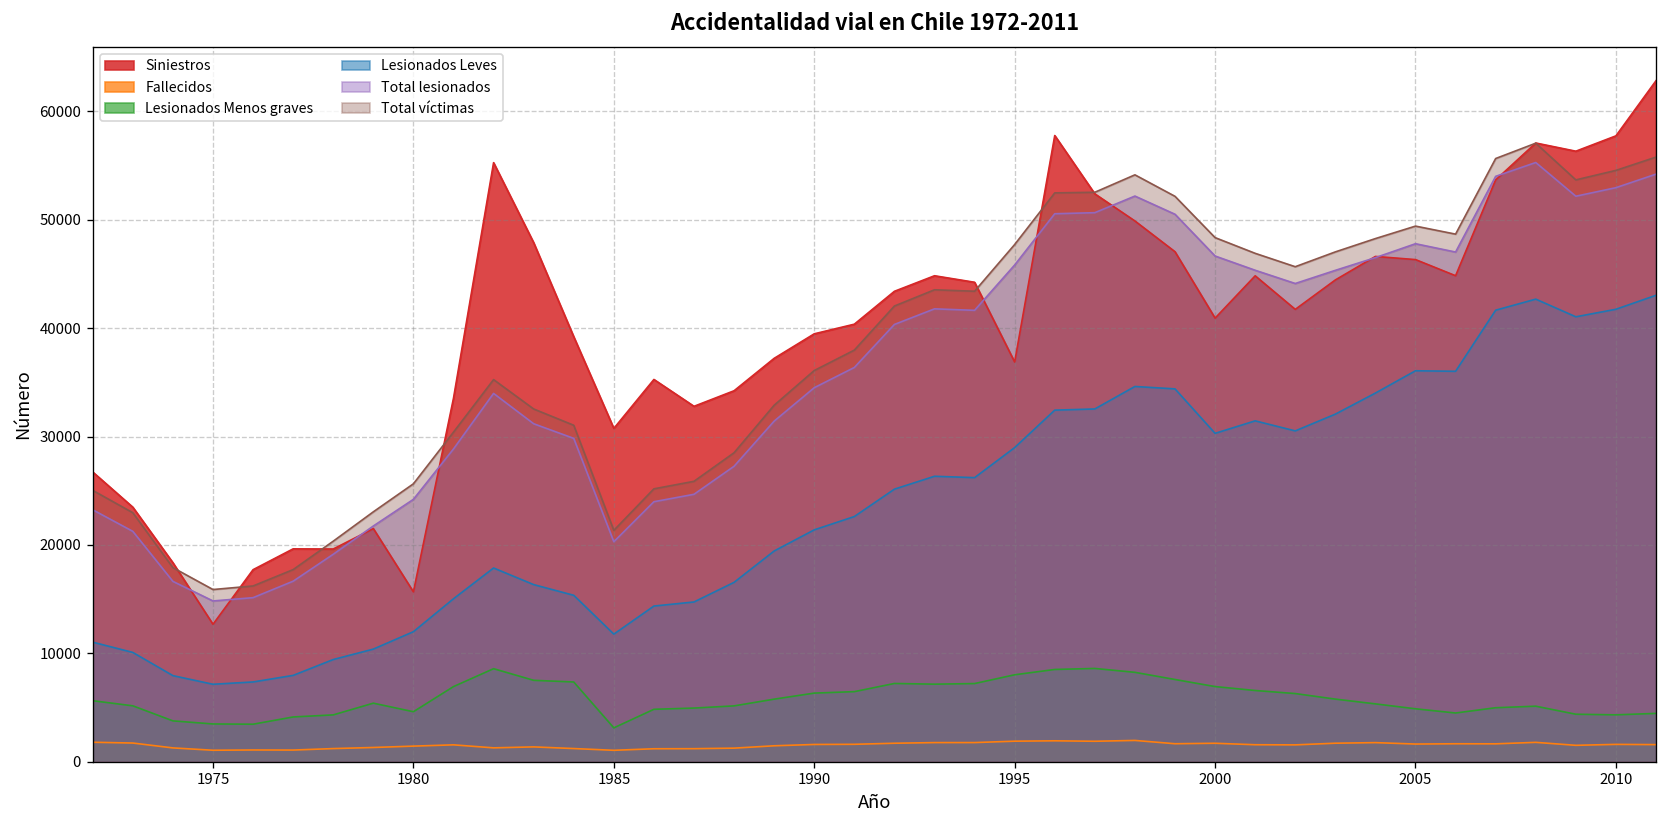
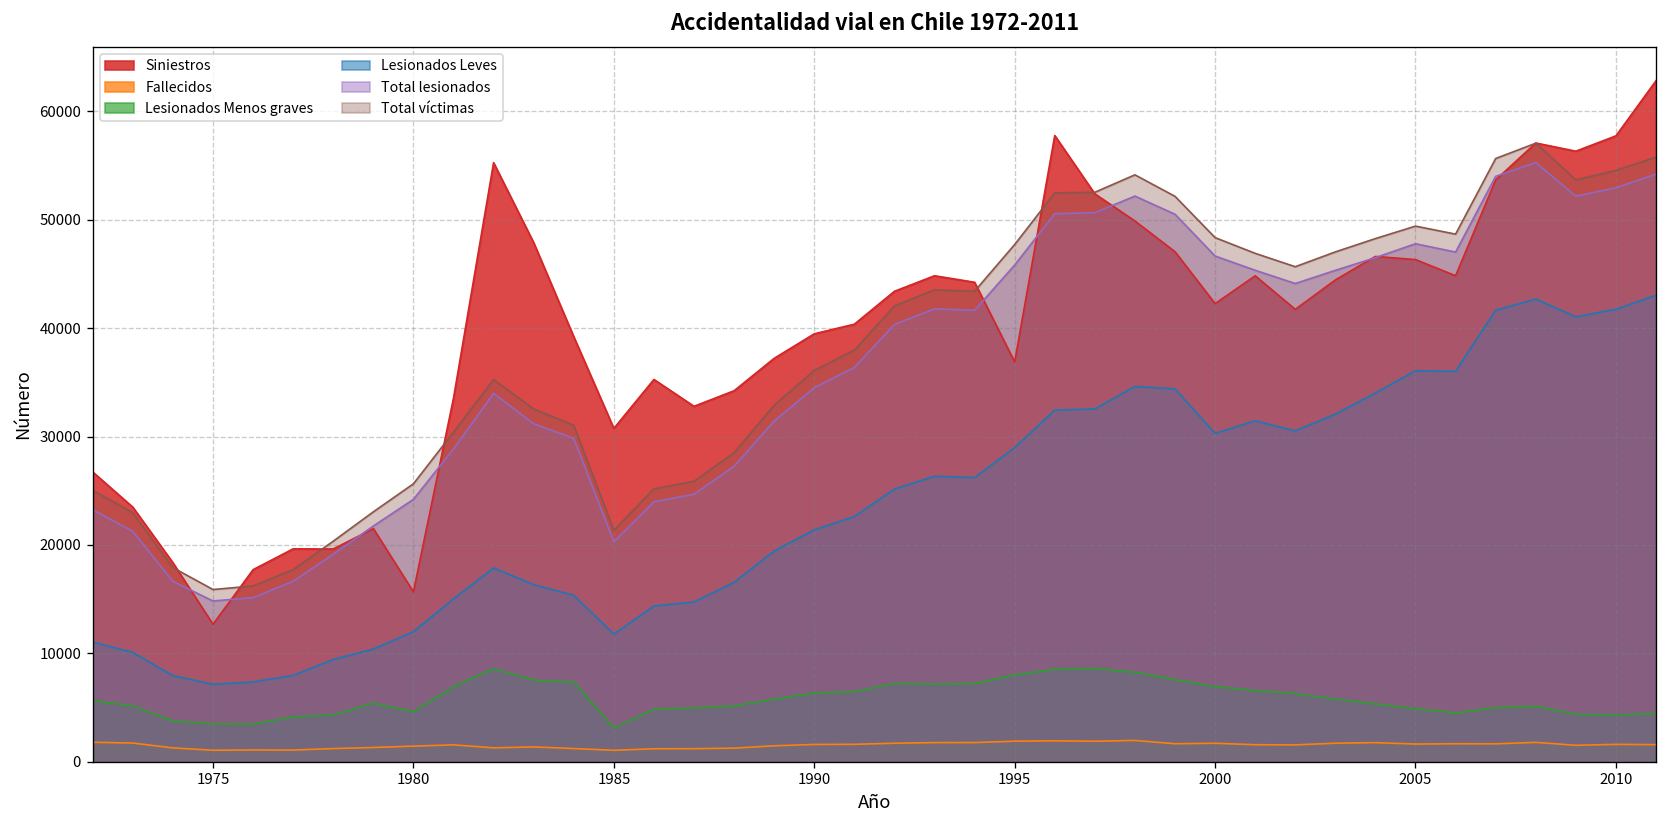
Siniestros, 2000: 41000 -> 42000
